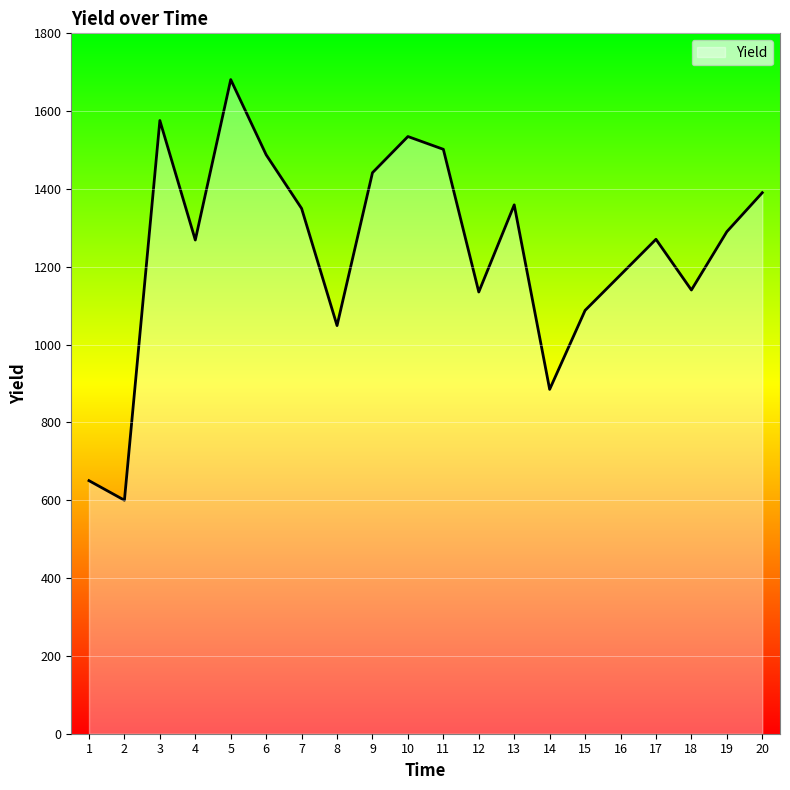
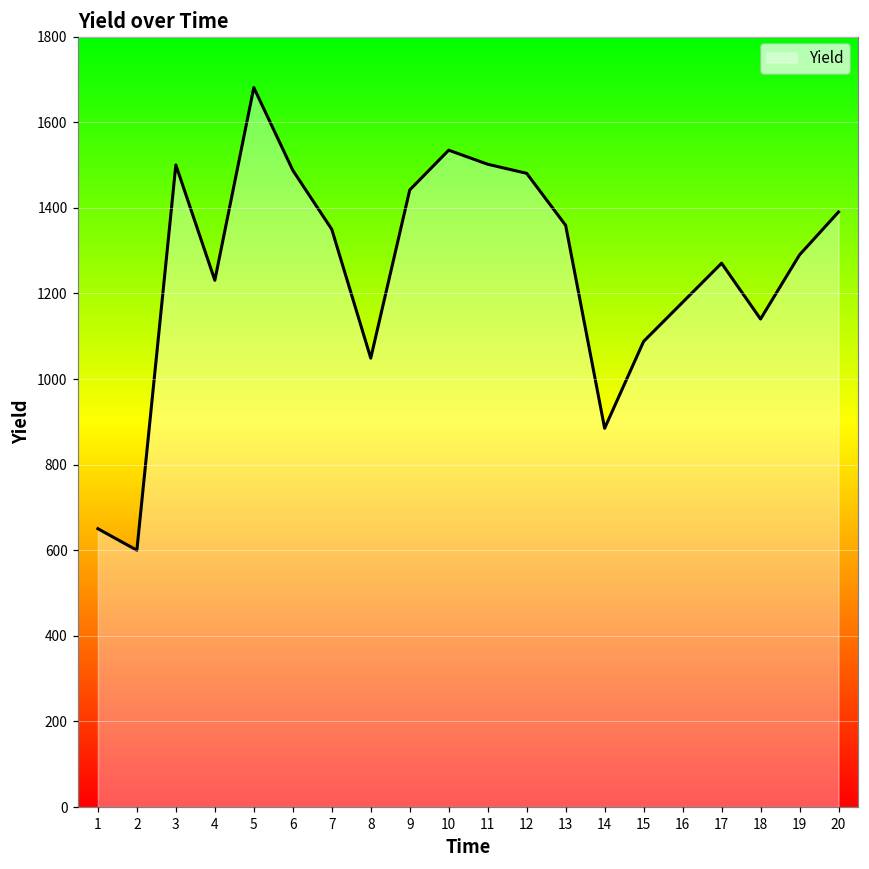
3: 1580 -> 1500
4: 1270 -> 1230
12: 1140 -> 1480
